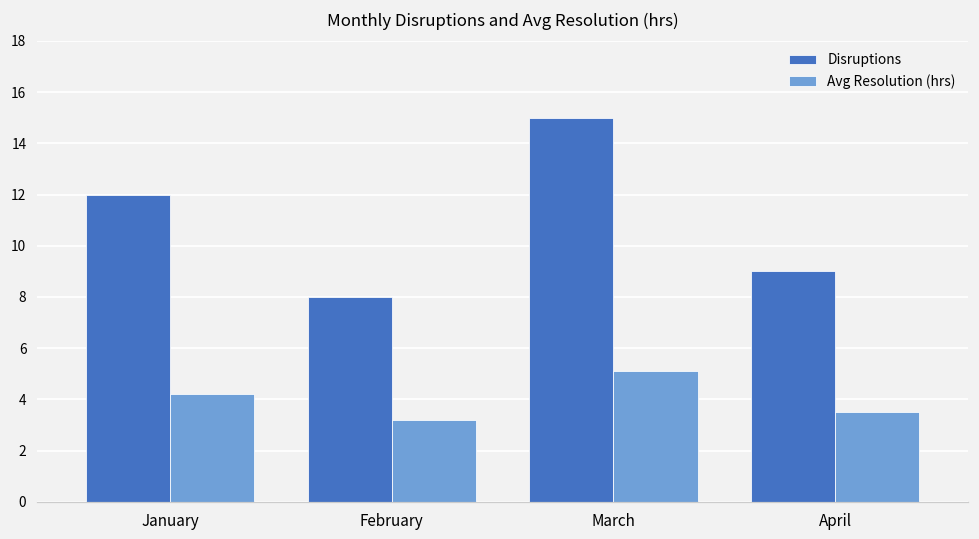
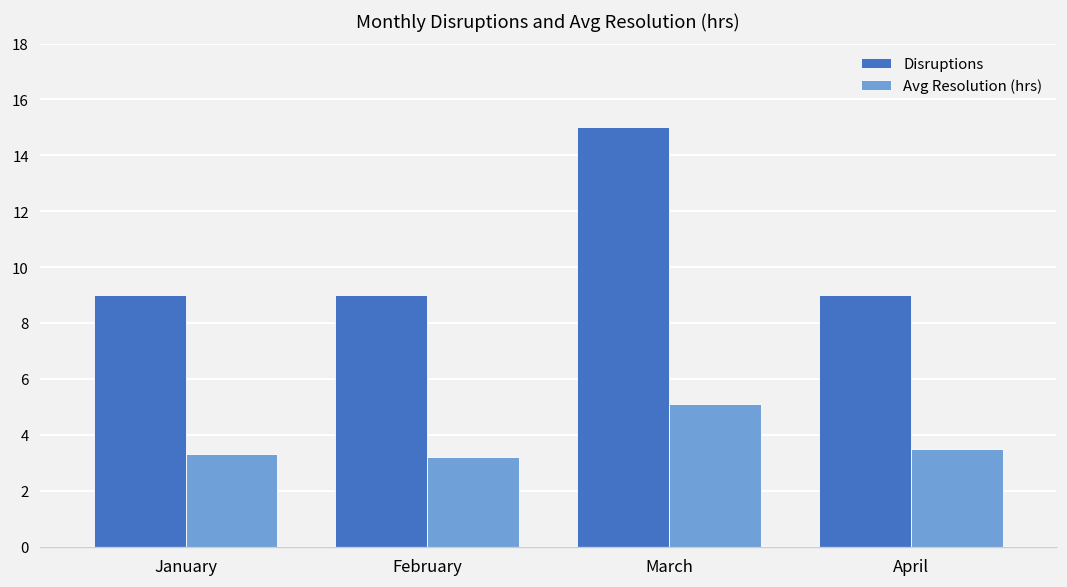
Disruptions, January: 12 -> 9
Avg Resolution (hrs), January: 4.2 -> 3.3
Disruptions, February: 8 -> 9
